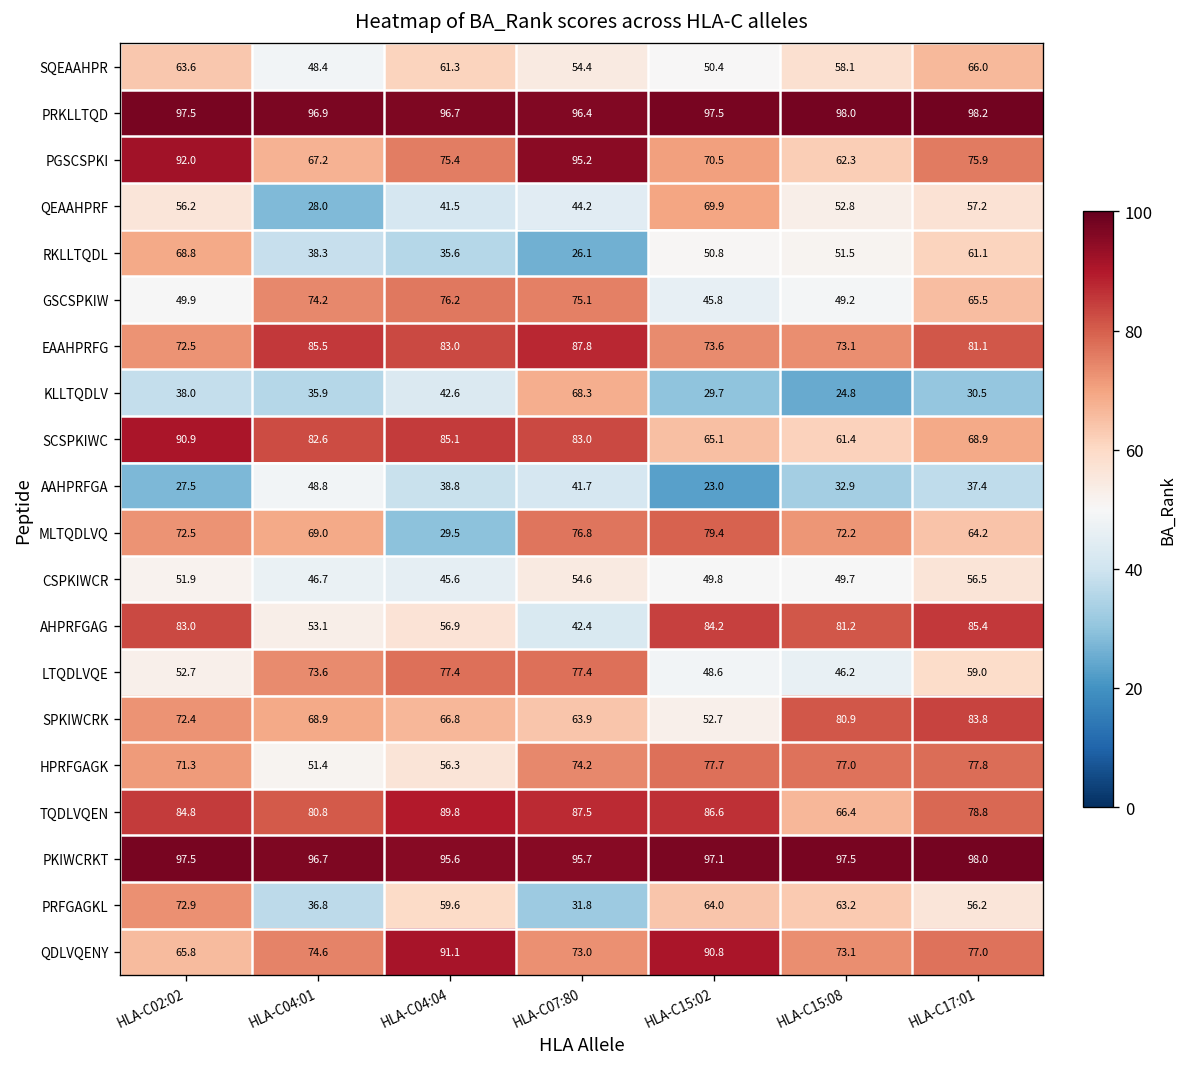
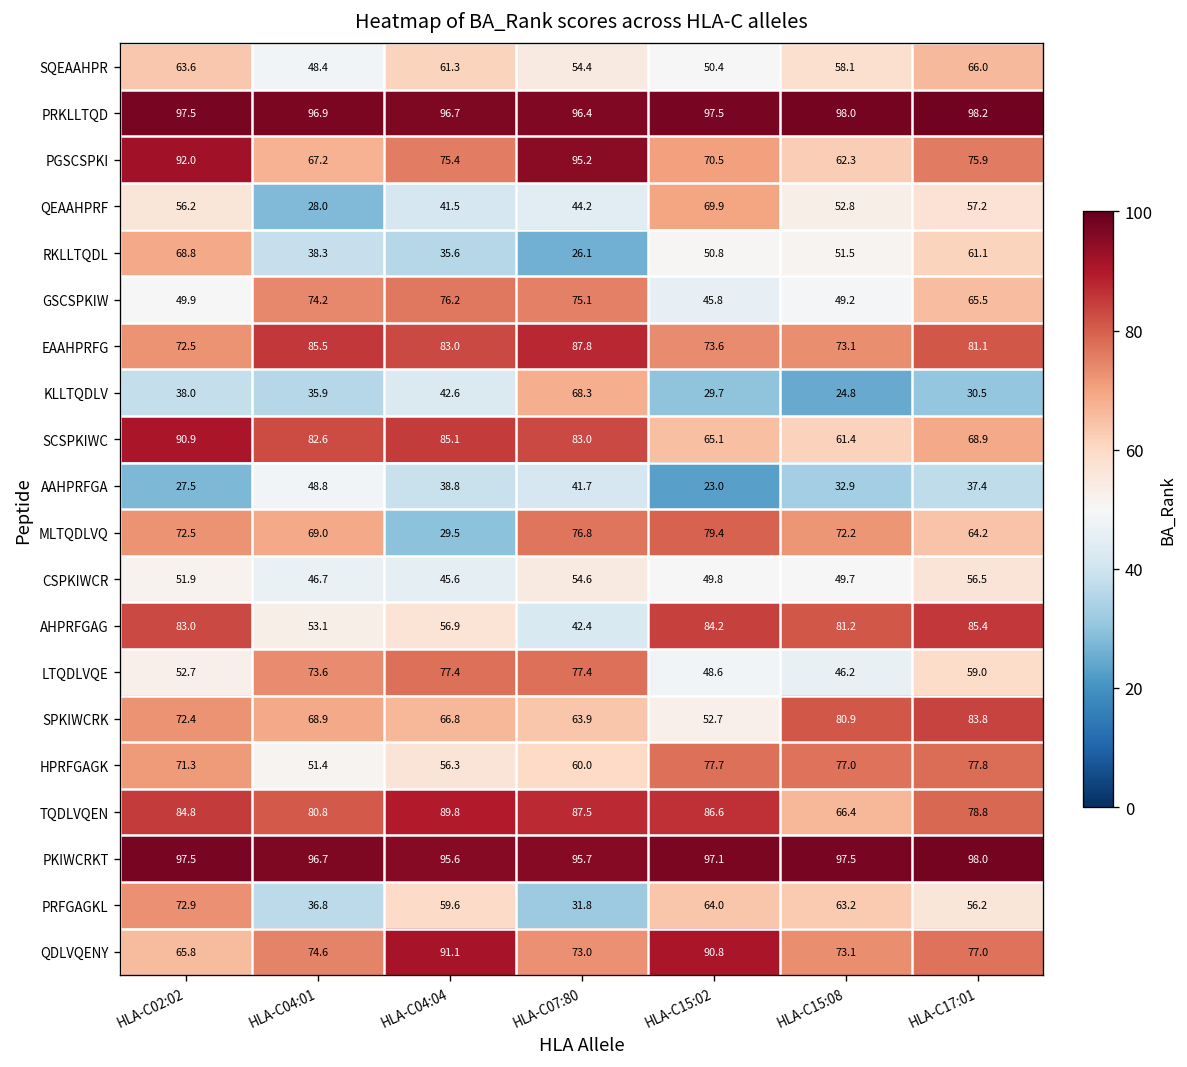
HPRFGAGK, HLA-C07:80: 74.2 -> 60.0
